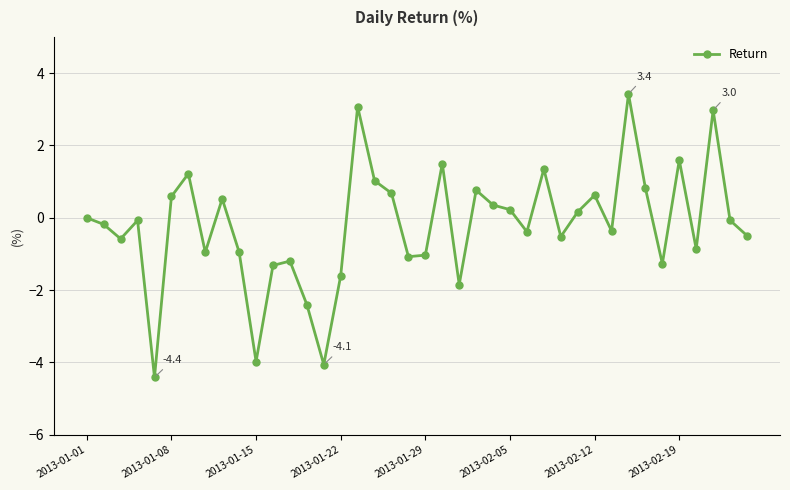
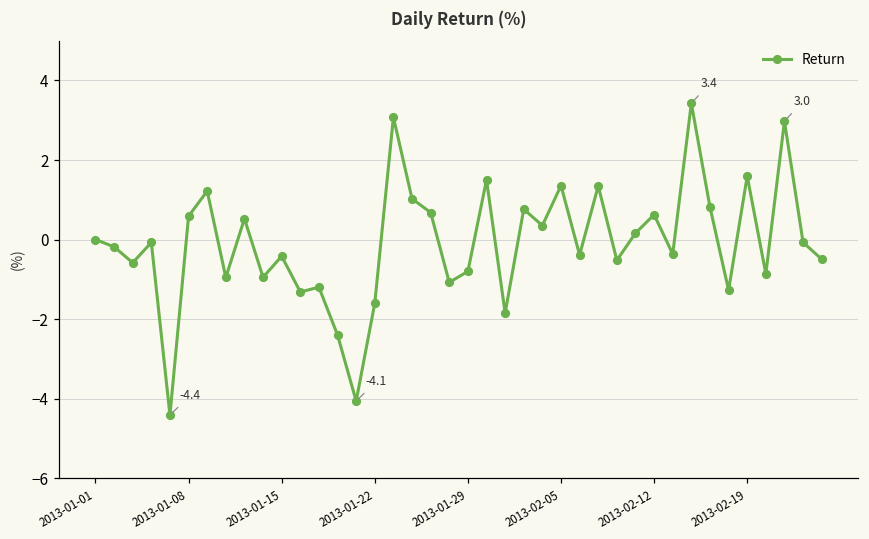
2013-01-15: -4.0 -> -0.4
2013-01-29: -1.0 -> -0.8
2013-02-05: 0.2 -> 1.4
